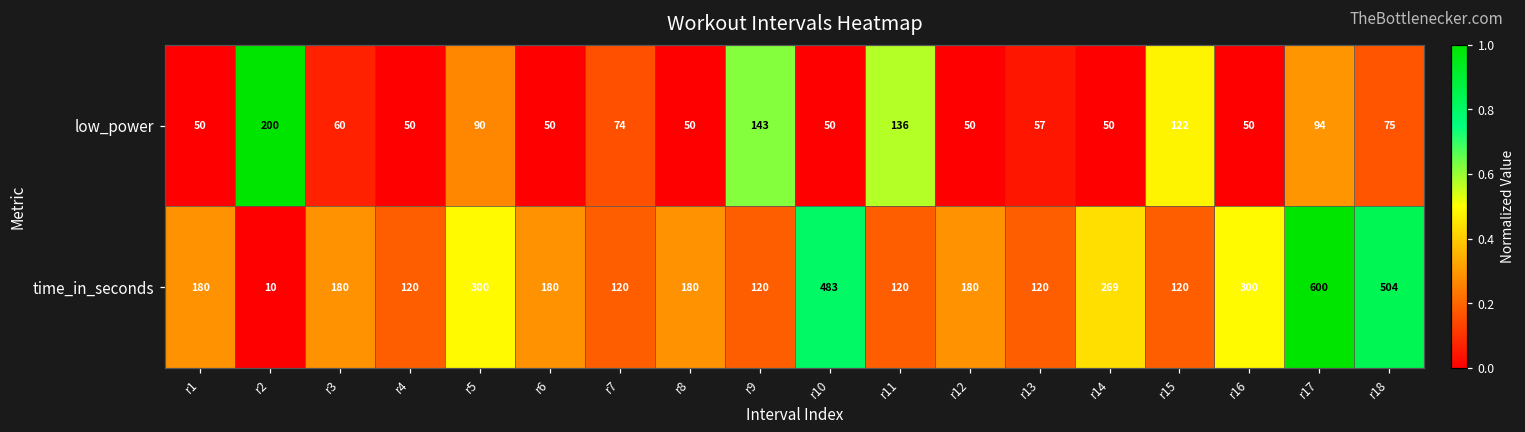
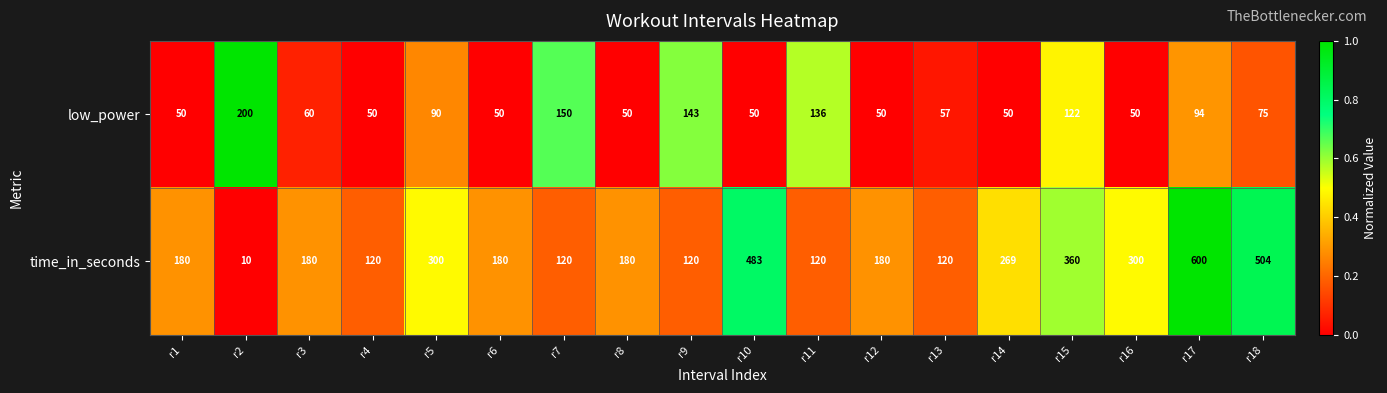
low_power, r7: 74 -> 150
time_in_seconds, r15: 120 -> 360
